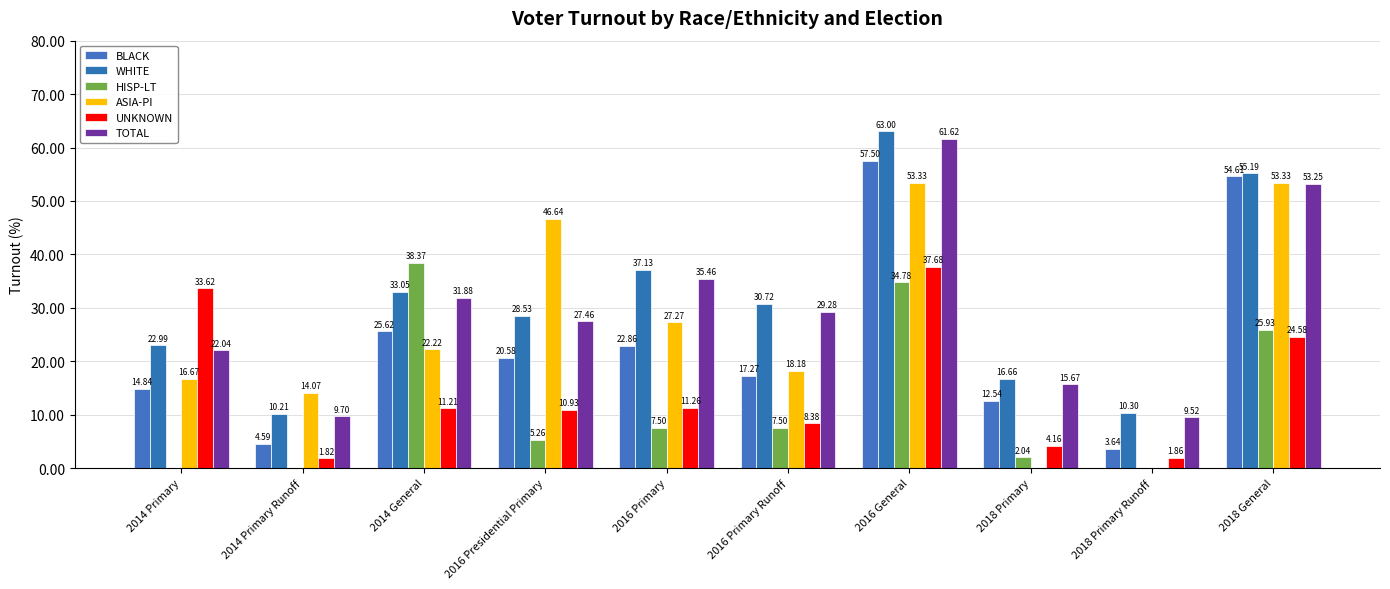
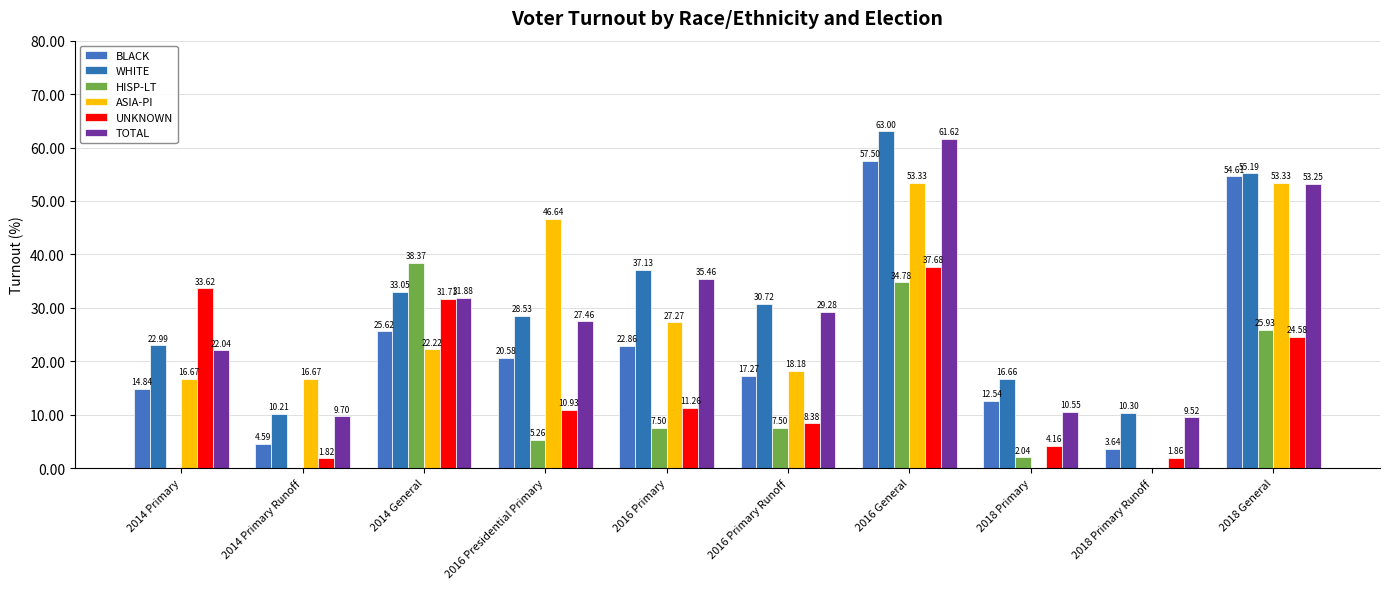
ASIA-PI, 2014 Primary Runoff: 14.07 -> 16.67
UNKNOWN, 2014 General: 11.21 -> 31.71
TOTAL, 2018 Primary: 15.67 -> 10.55
